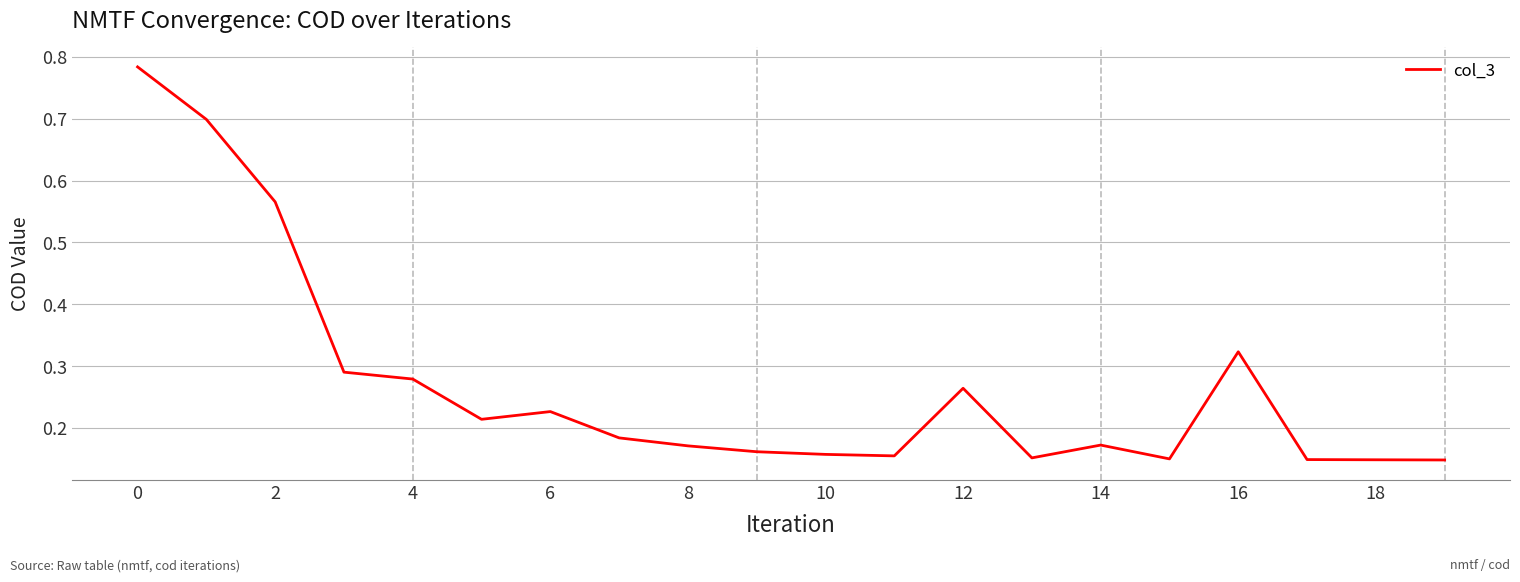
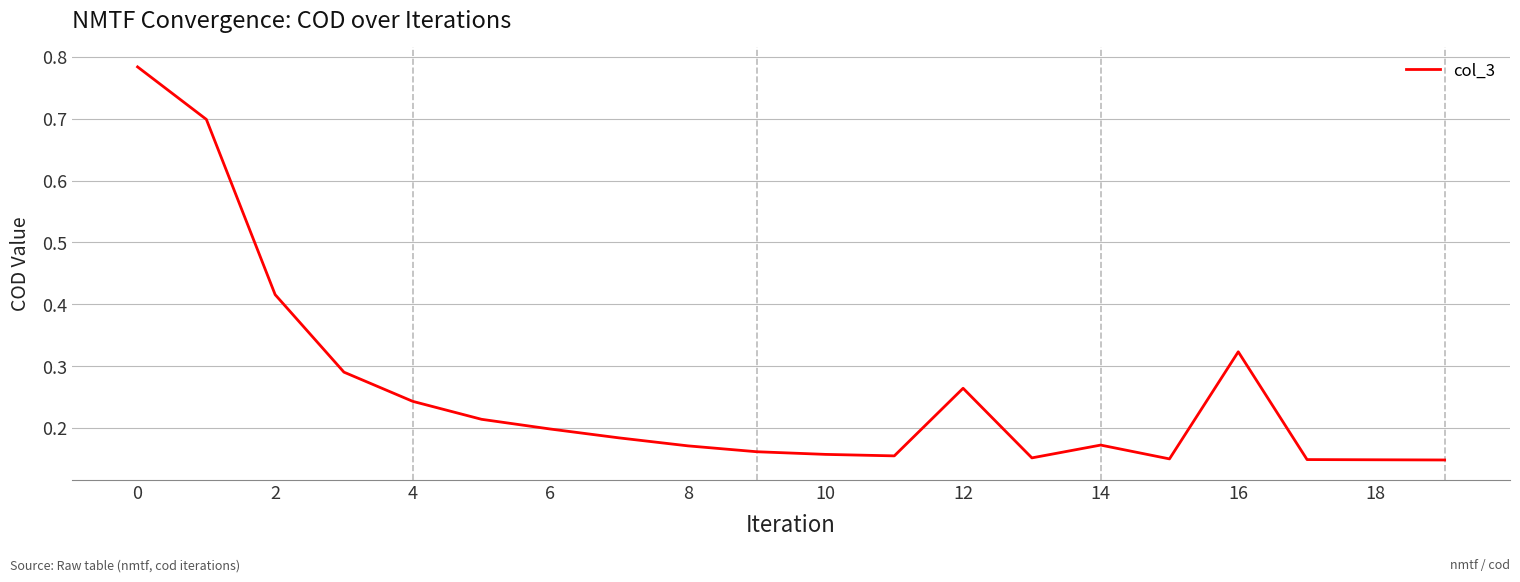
2: 0.57 -> 0.42
4: 0.28 -> 0.24
6: 0.23 -> 0.20
